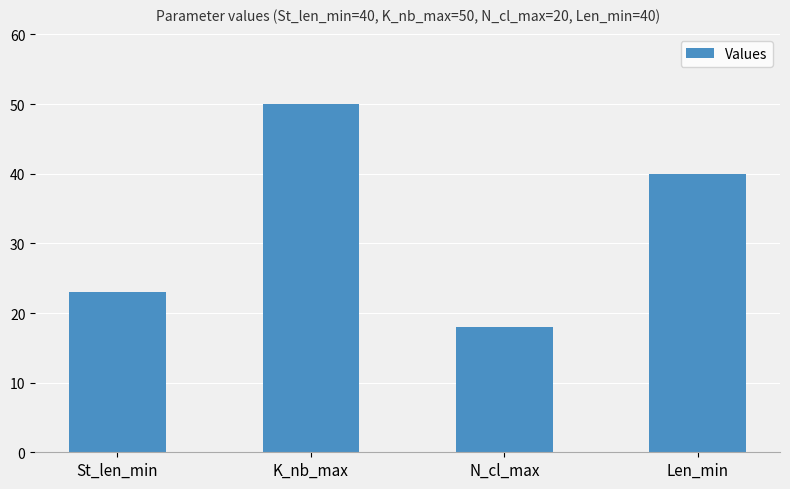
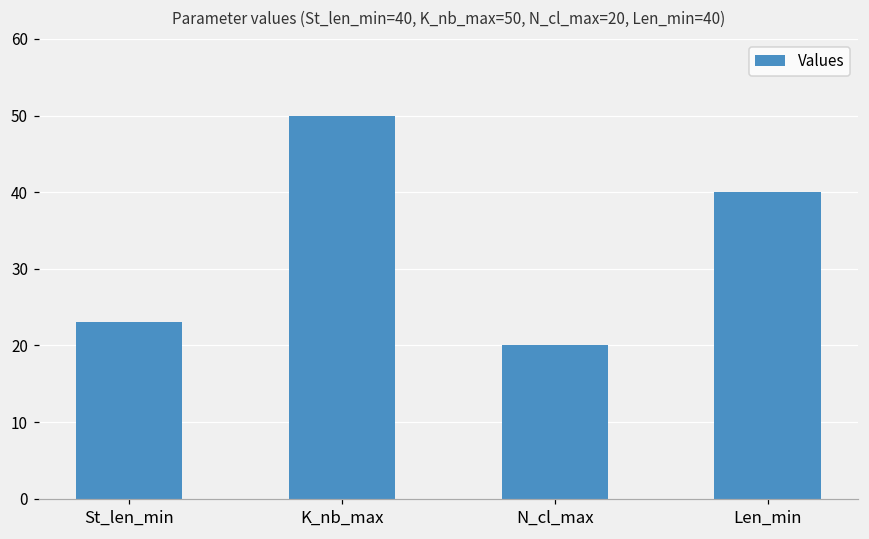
N_cl_max: 18 -> 20
